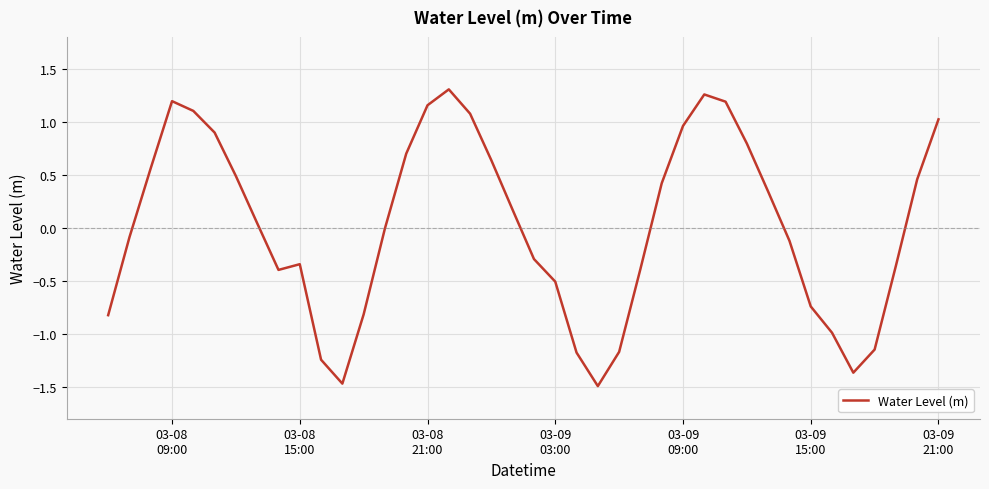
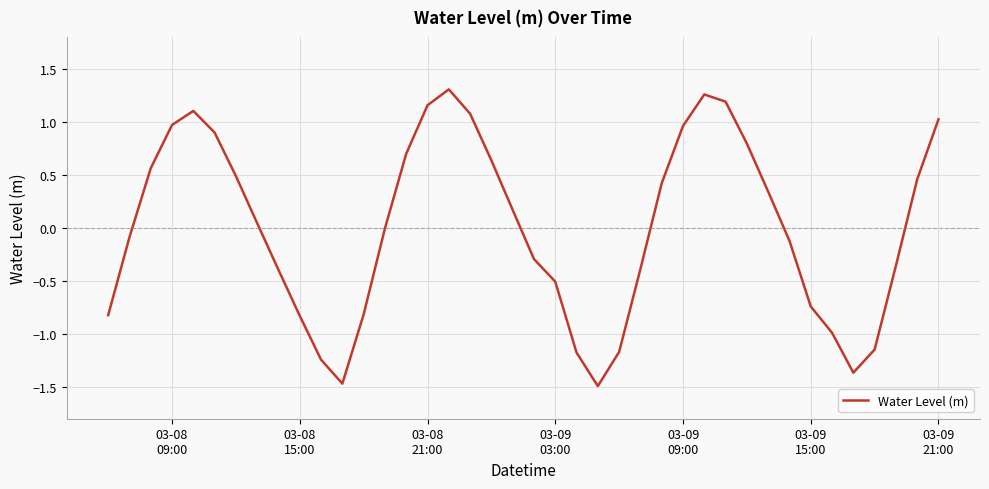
03-08 09:00: 1.19 -> 0.97
03-08 15:00: -0.34 -> -0.83
